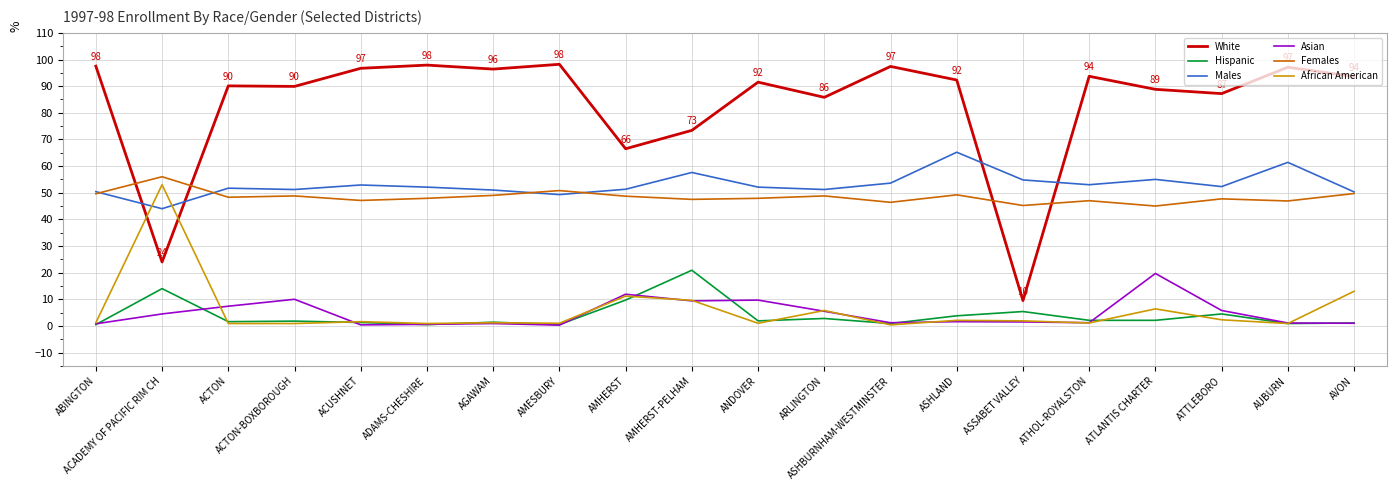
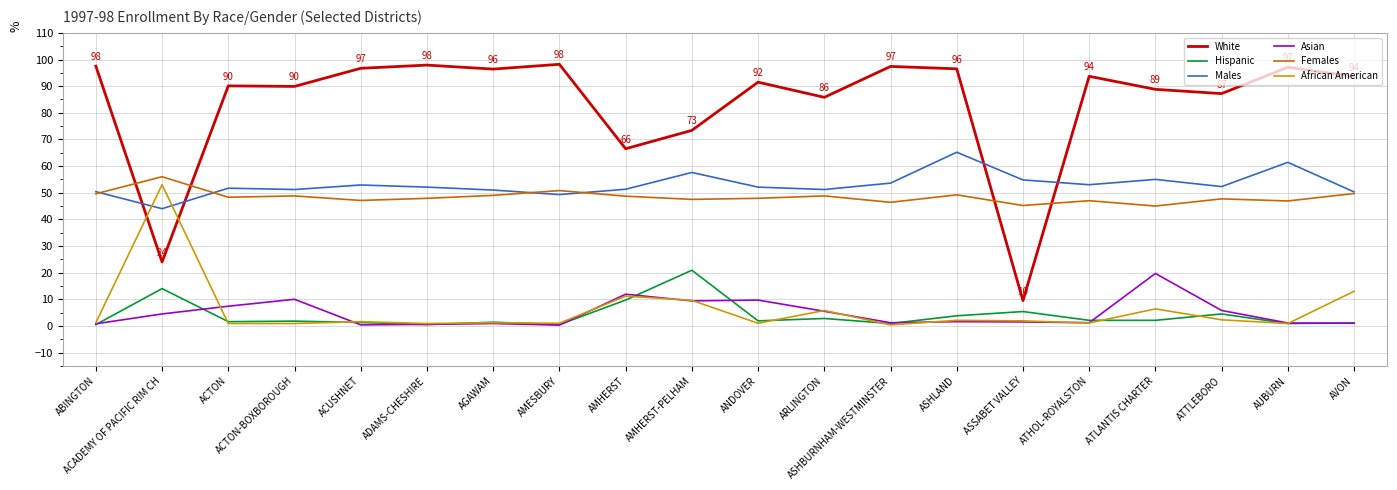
White, ASHLAND: 92 -> 96
